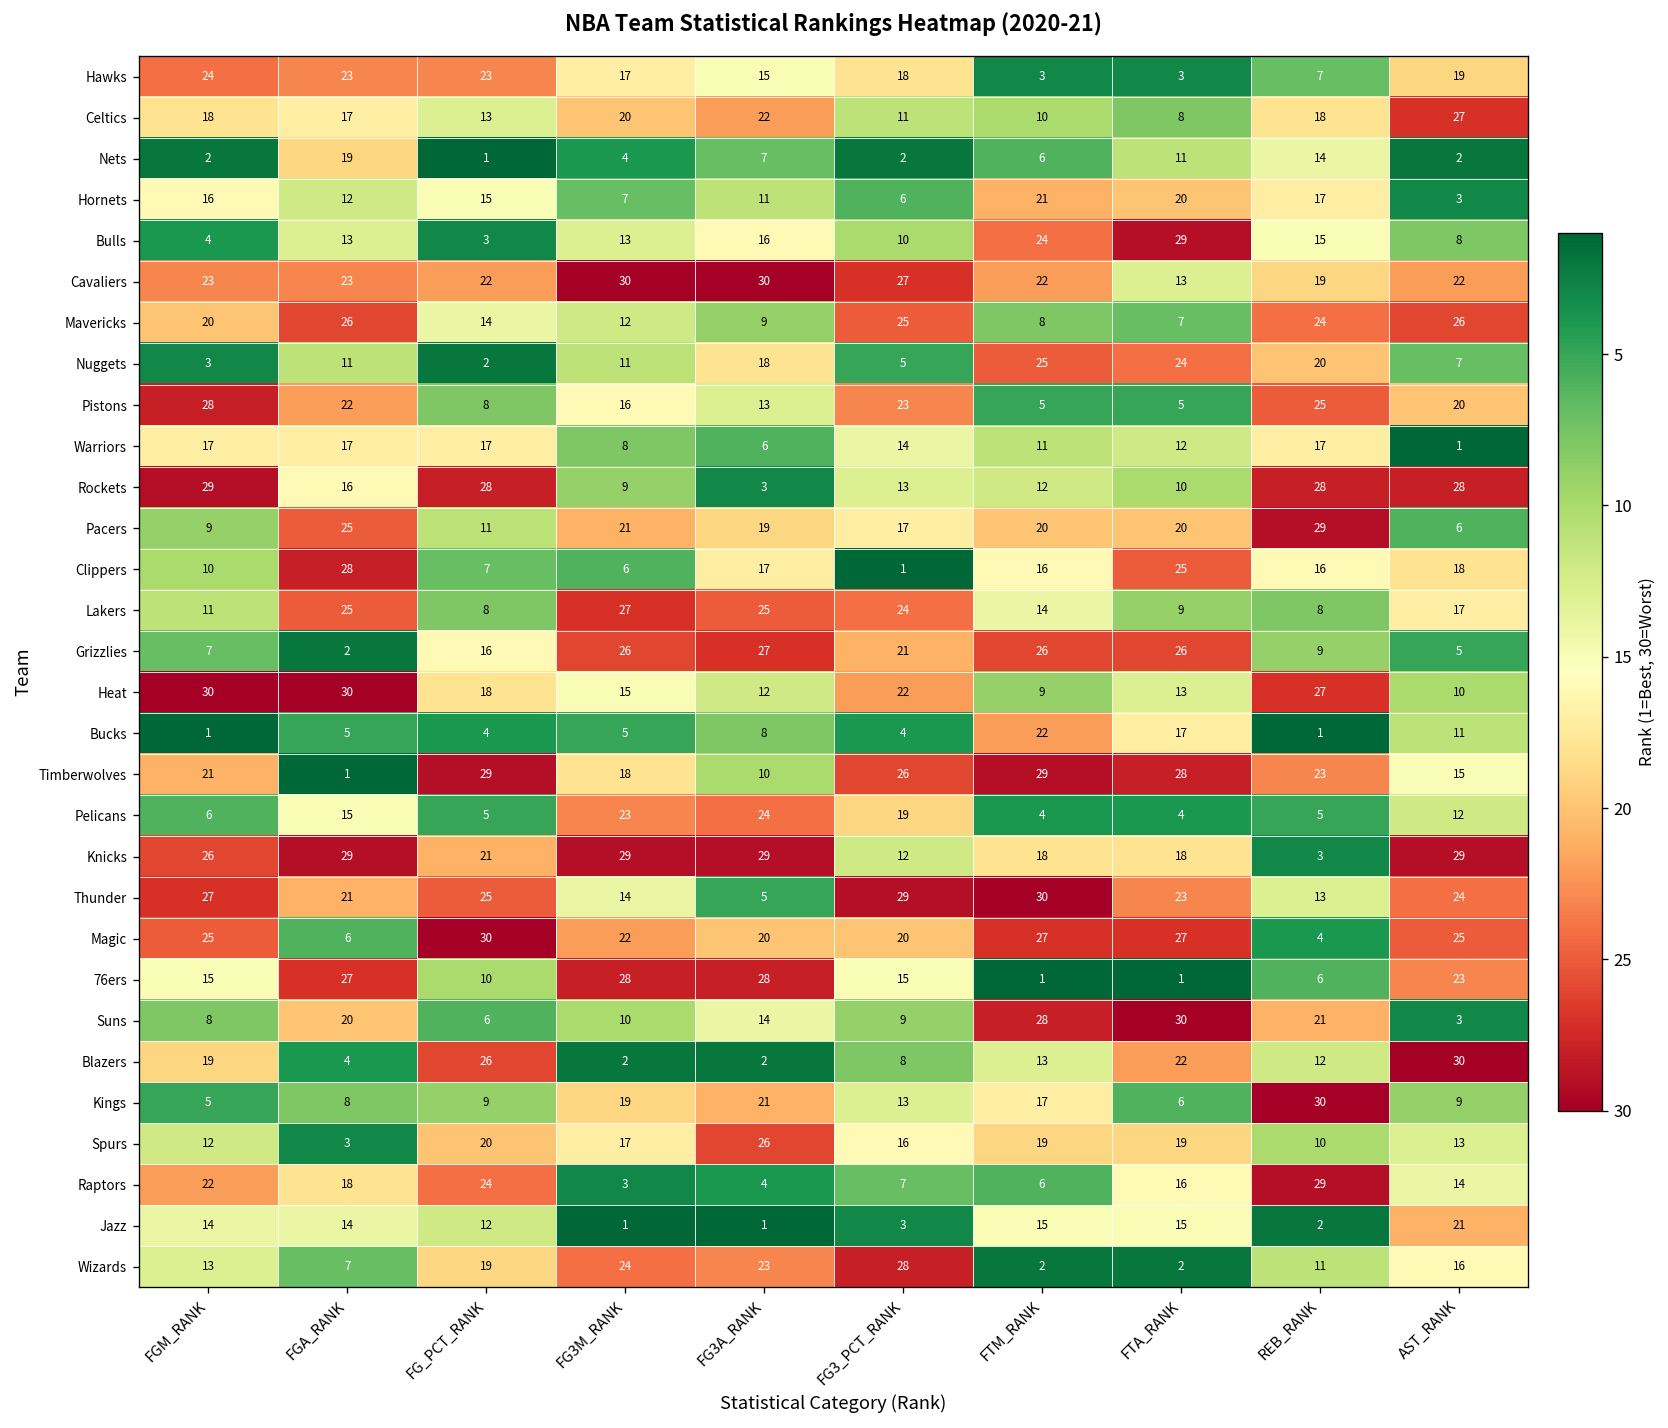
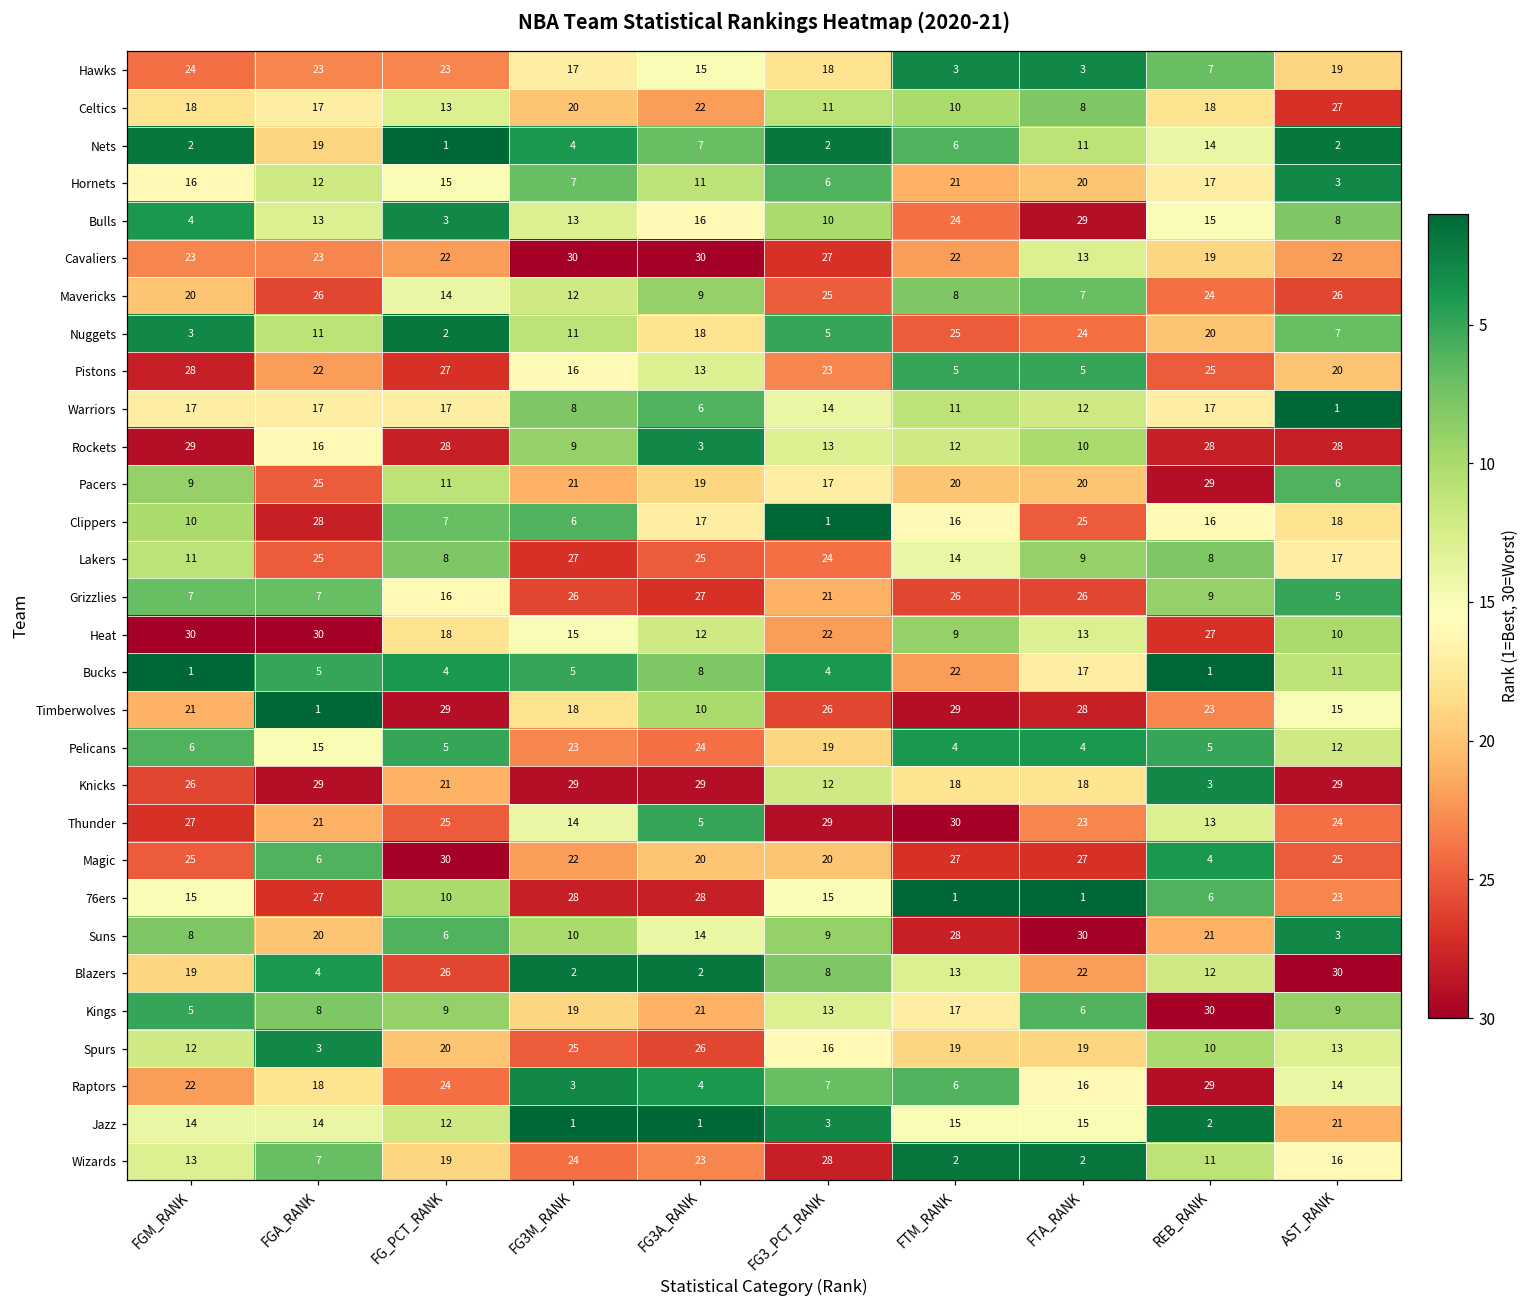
Pistons, FG_PCT_RANK: 8 -> 27
Grizzlies, FGA_RANK: 2 -> 7
Spurs, FG3M_RANK: 17 -> 25
